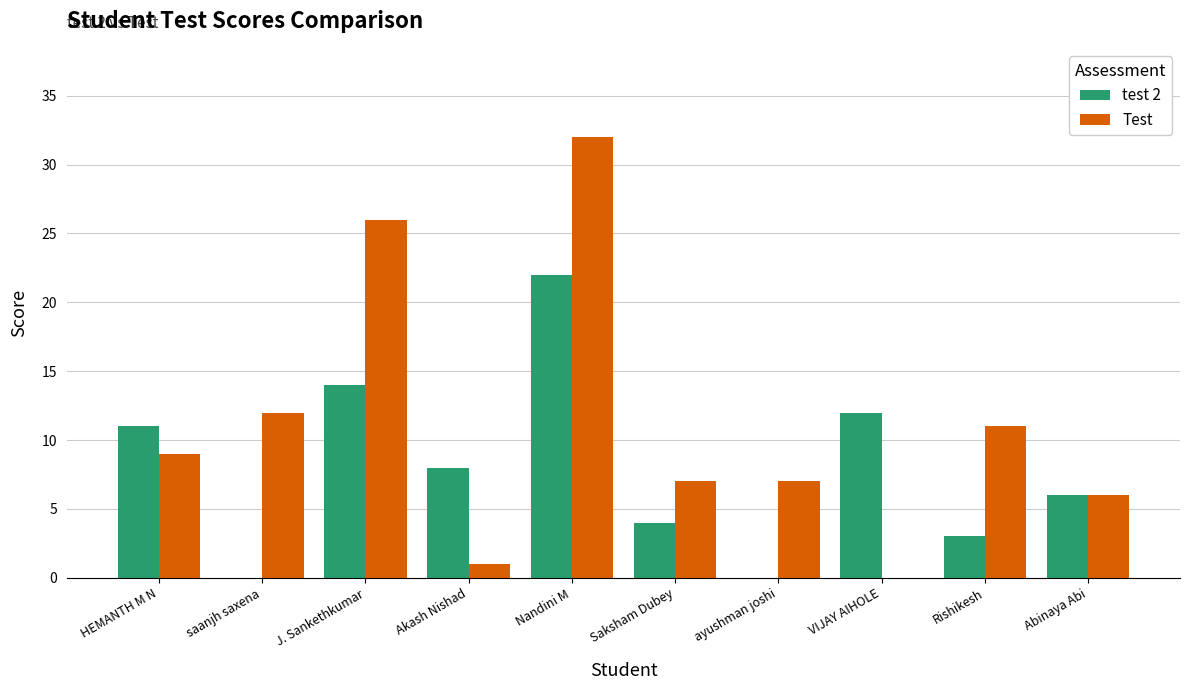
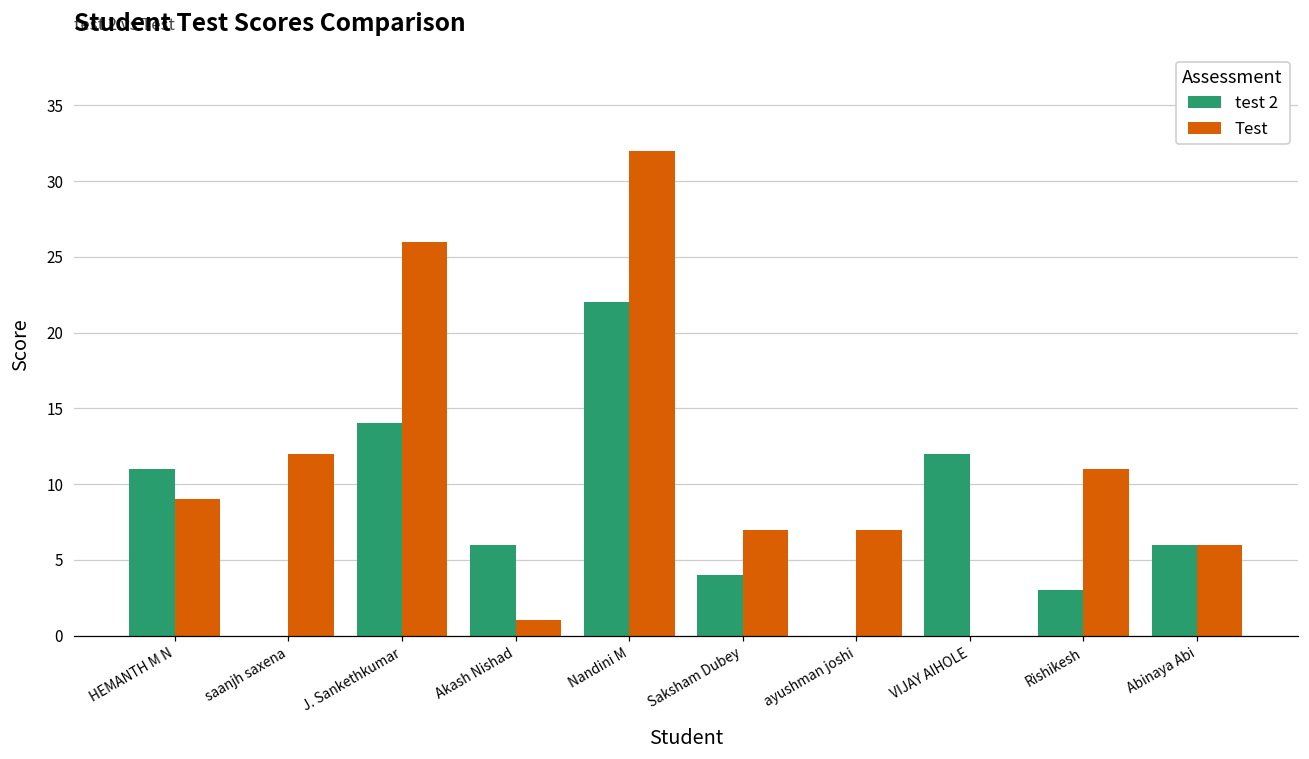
test 2, Akash Nishad: 8 -> 6
